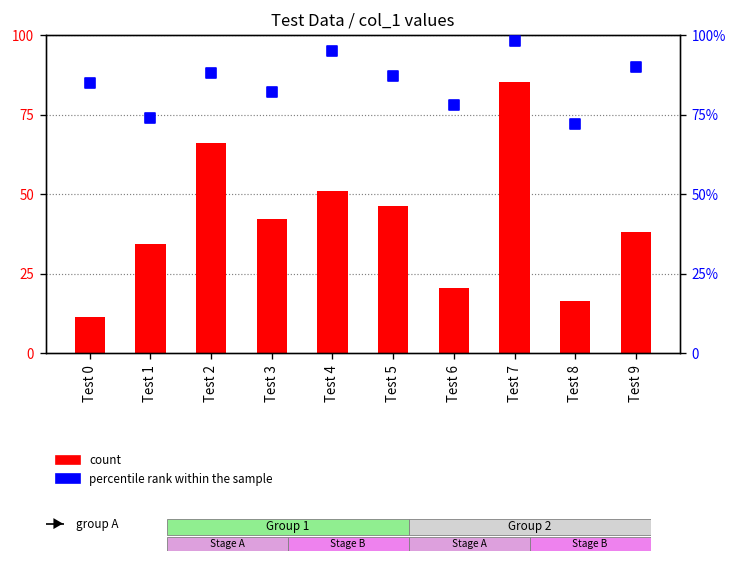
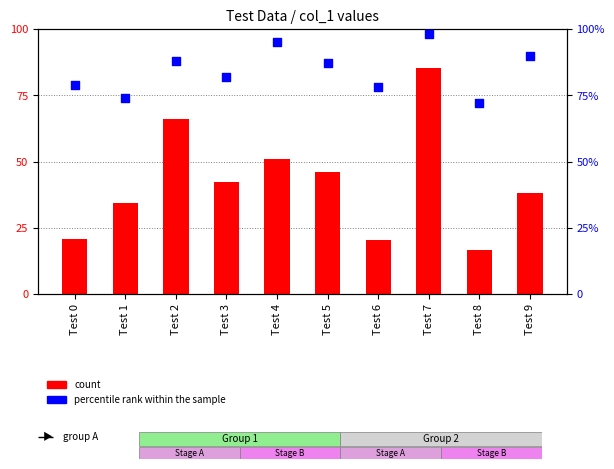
count, Test 0: 11 -> 21
percentile rank within the sample, Test 0: 85% -> 79%
